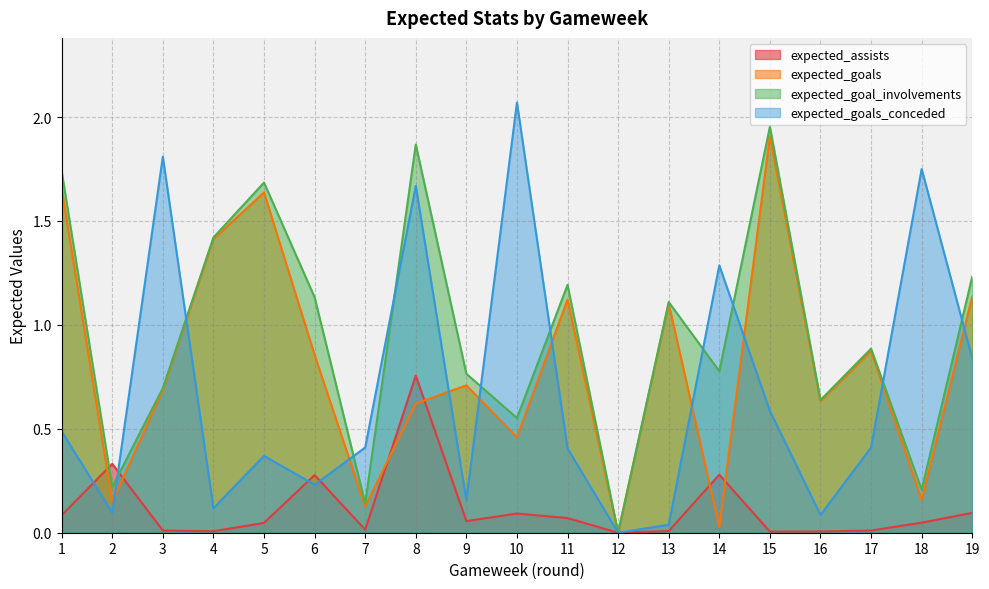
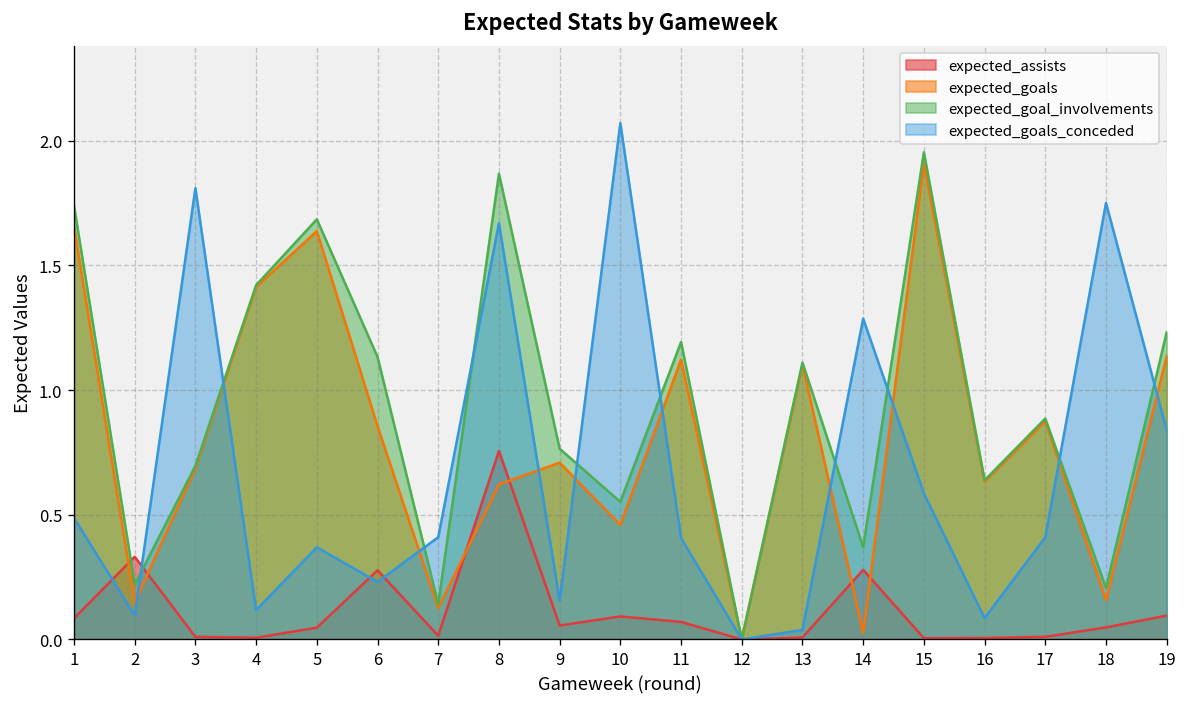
expected_goal_involvements, 14: 0.78 -> 0.37
